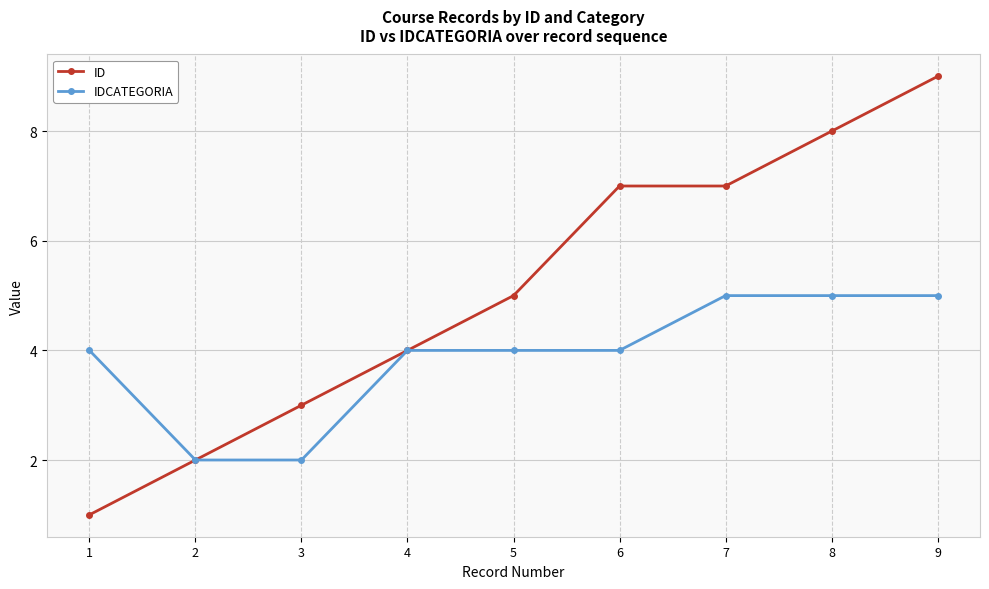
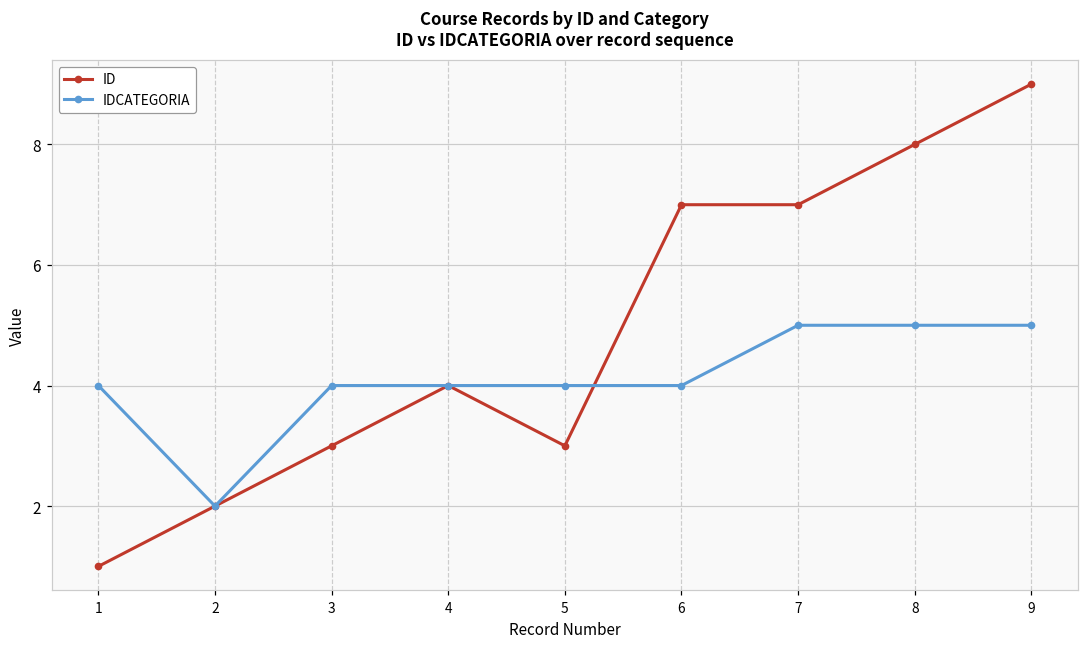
IDCATEGORIA, 3: 2 -> 4
ID, 5: 5 -> 3
